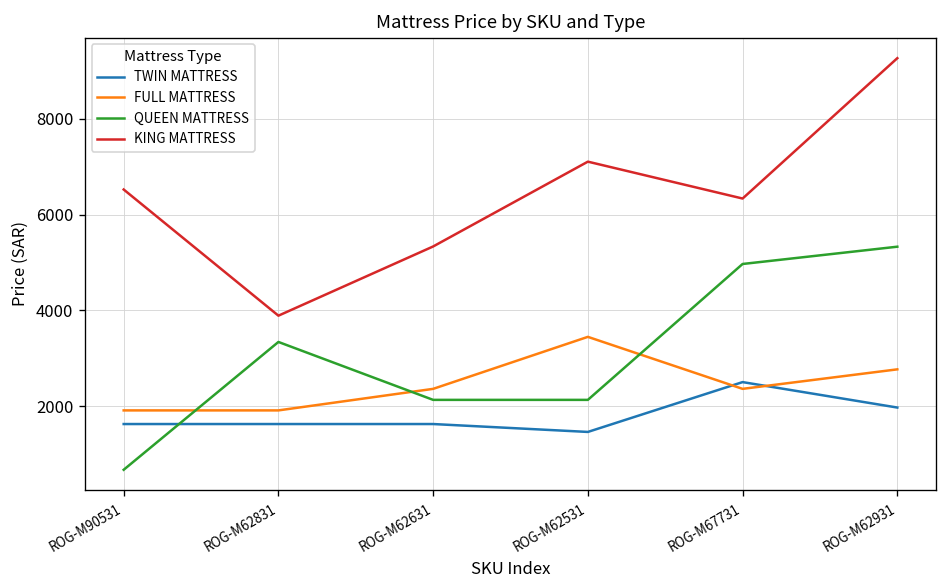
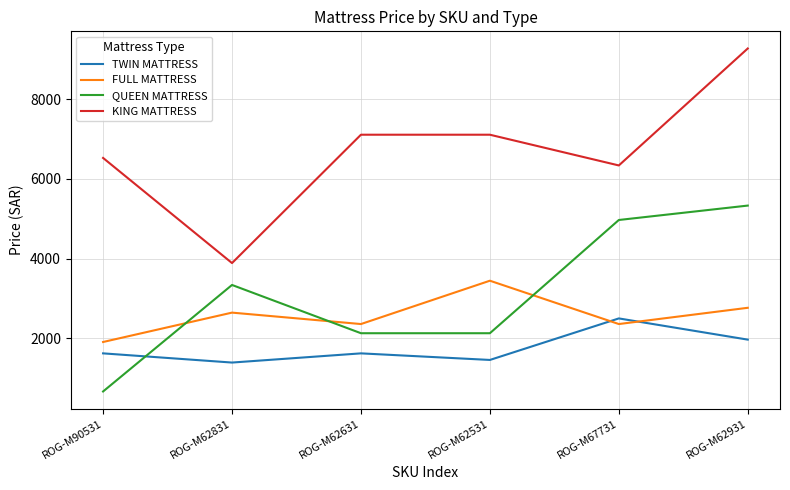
TWIN MATTRESS, ROG-M62831: 1600 -> 1400
FULL MATTRESS, ROG-M62831: 1900 -> 2600
KING MATTRESS, ROG-M62631: 5300 -> 7100
